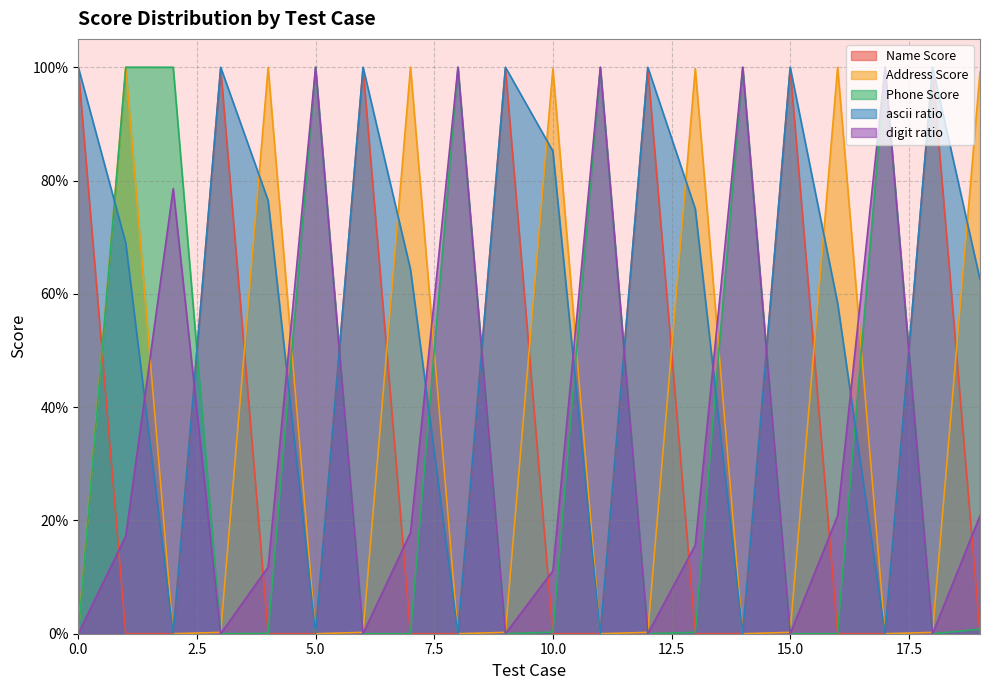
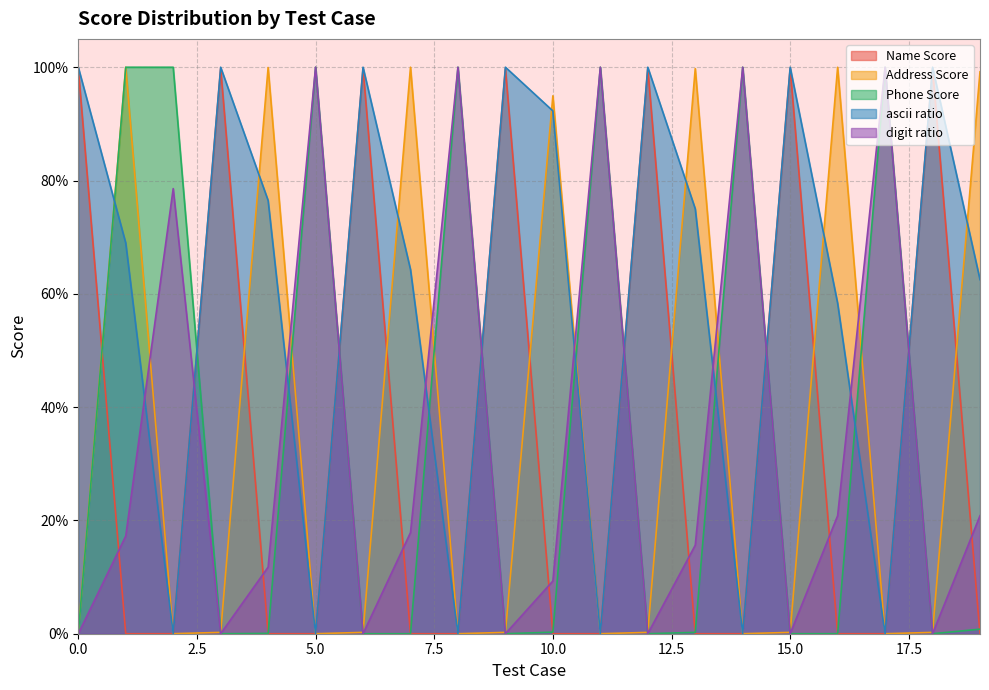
Address Score, 10.0: 100% -> 95%
ascii ratio, 10.0: 85% -> 92%
digit ratio, 10.0: 11% -> 9%
